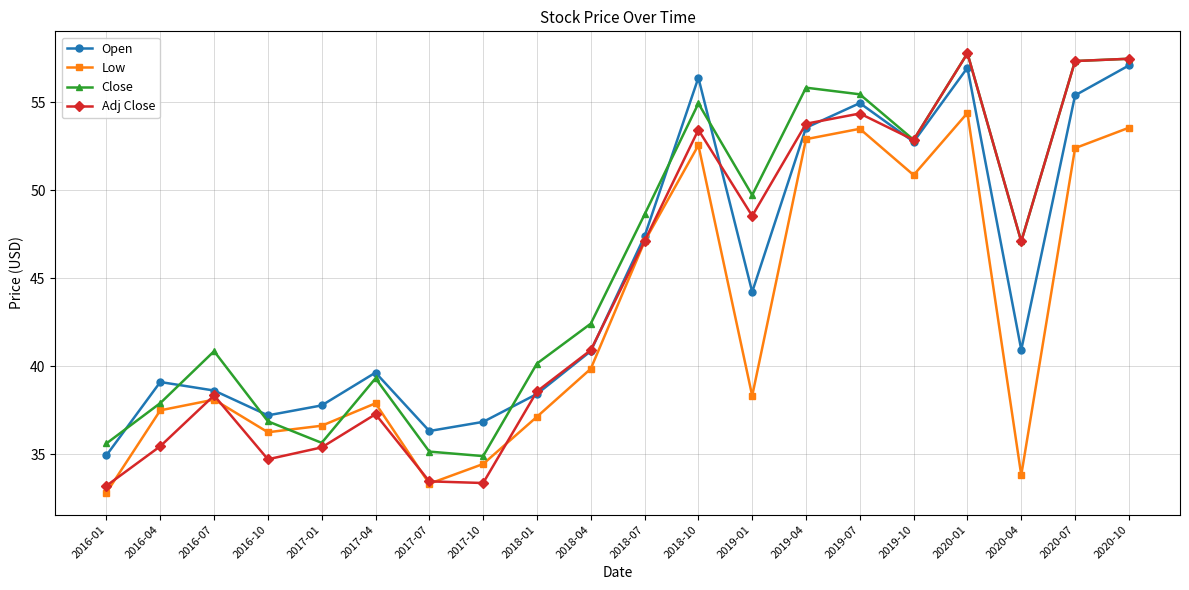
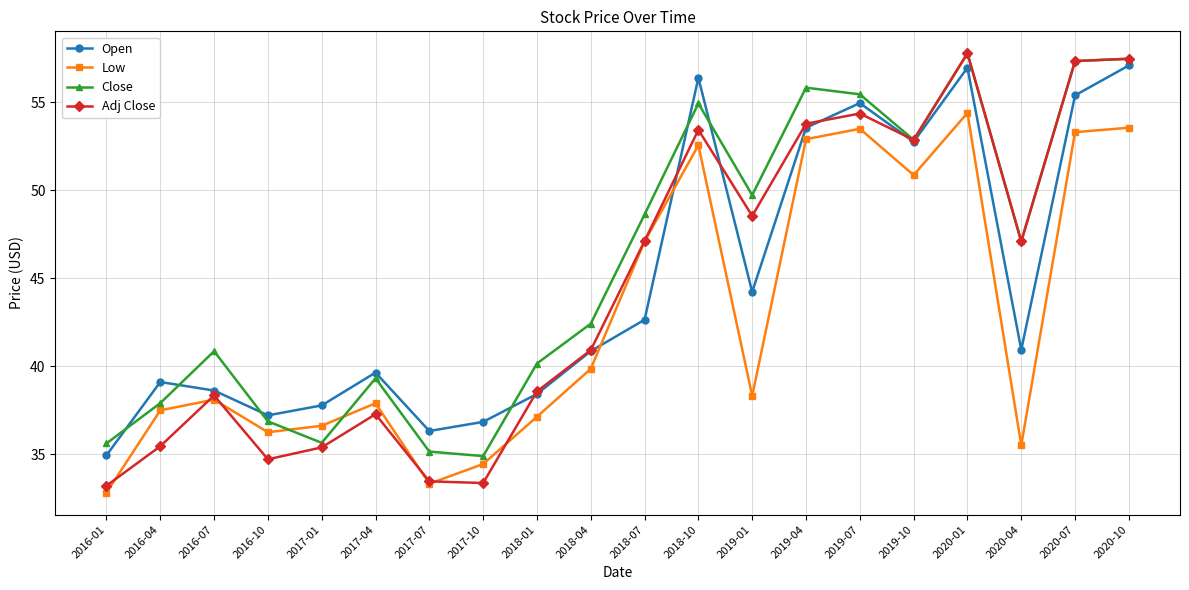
Open, 2018-07: 47.4 -> 42.6
Low, 2020-04: 33.8 -> 35.5
Low, 2020-07: 52.4 -> 53.3
